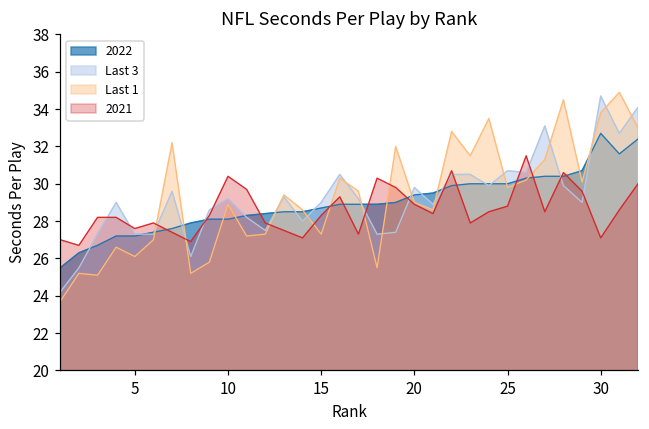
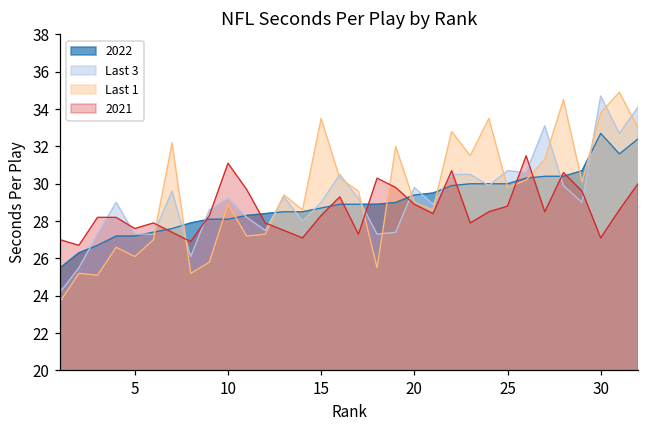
2021, 10: 30.4 -> 31.1
Last 1, 15: 27.3 -> 33.5
